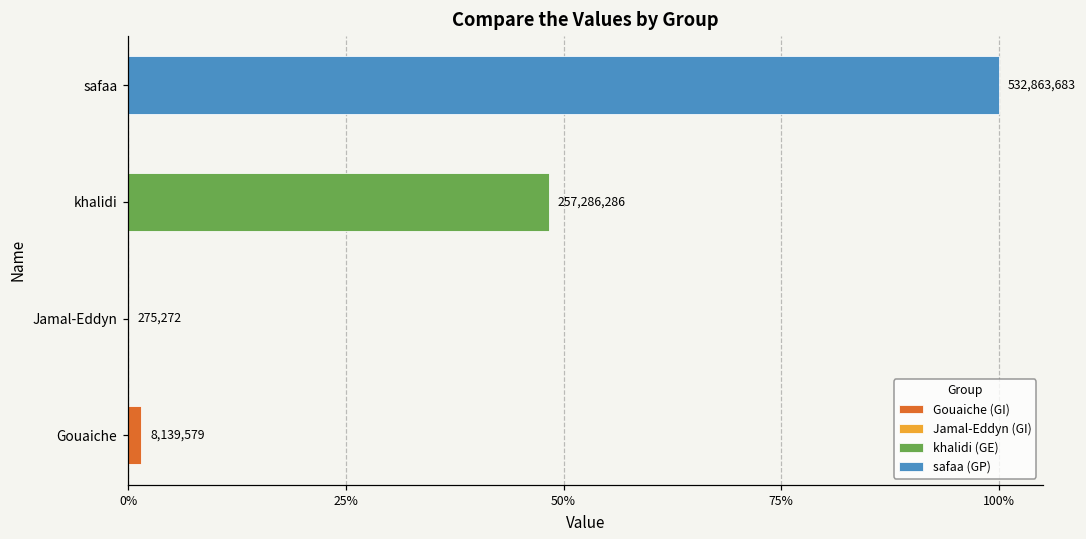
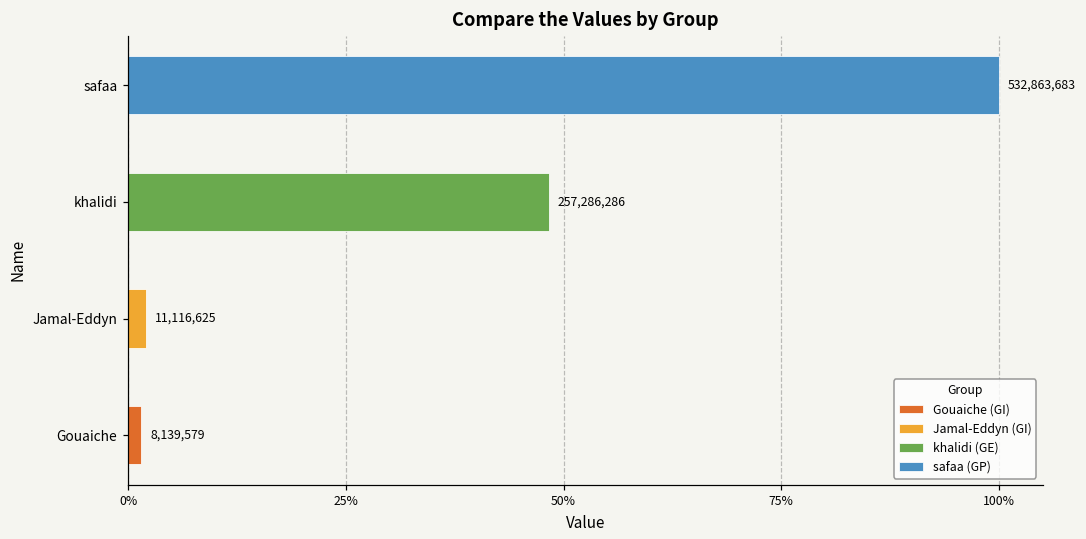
Jamal-Eddyn: 275,272 -> 11,116,625
